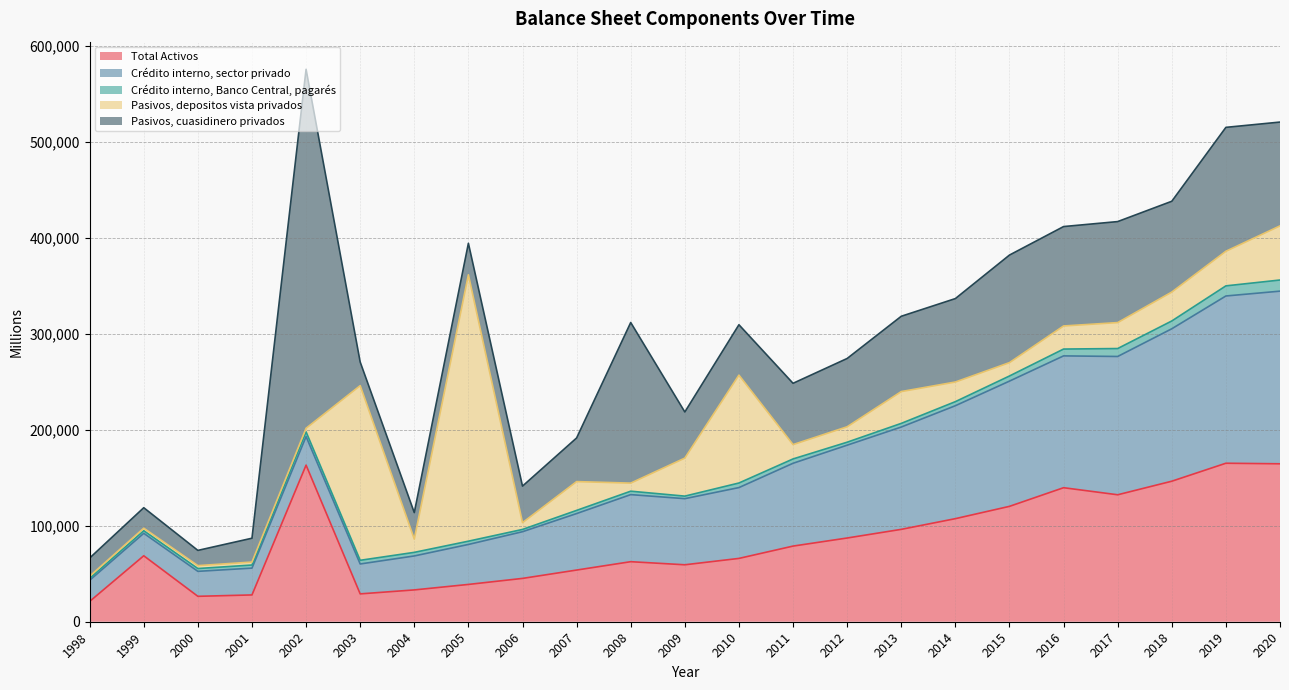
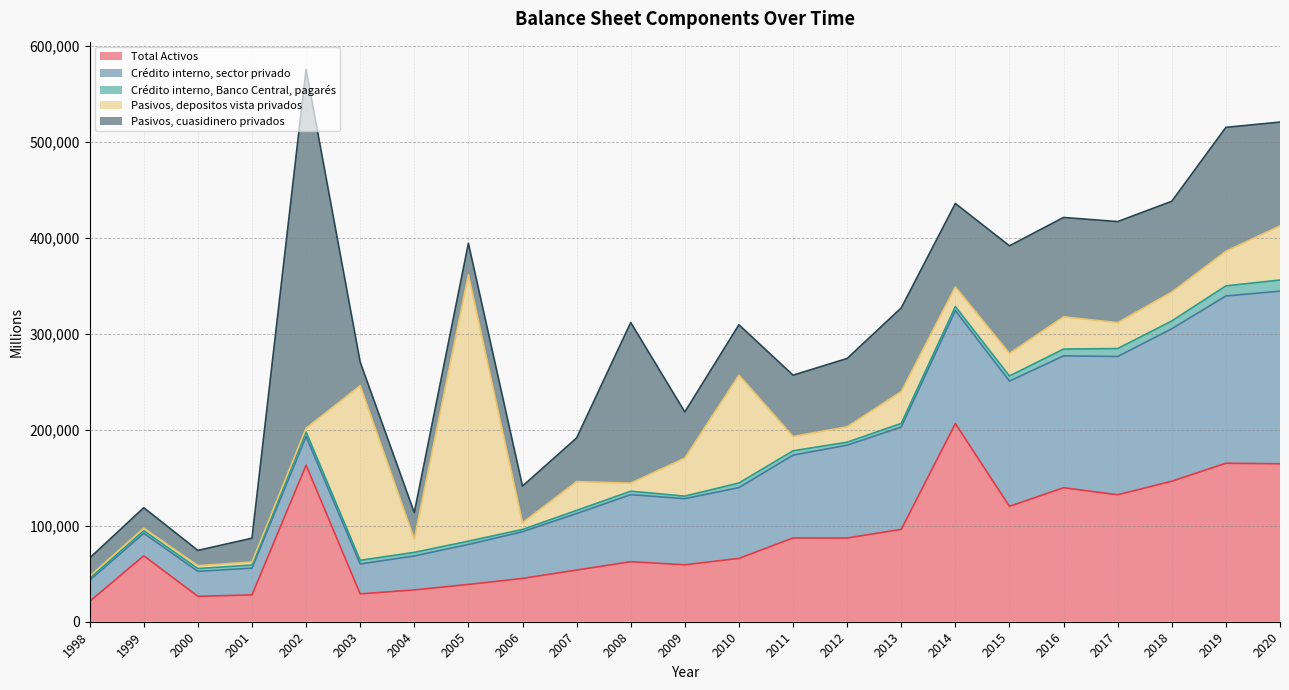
Total Activos, 2011: 80,000 -> 90,000
Pasivos, cuasidinero privados, 2013: 80,000 -> 90,000
Total Activos, 2014: 110,000 -> 210,000
Pasivos, depositos vista privados, 2015: 10,000 -> 20,000
Pasivos, depositos vista privados, 2016: 20,000 -> 30,000
